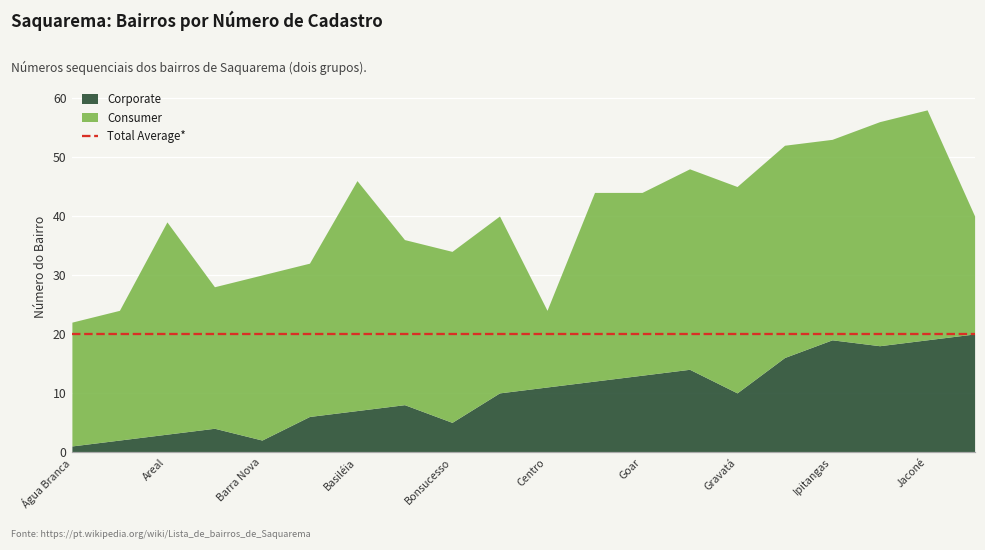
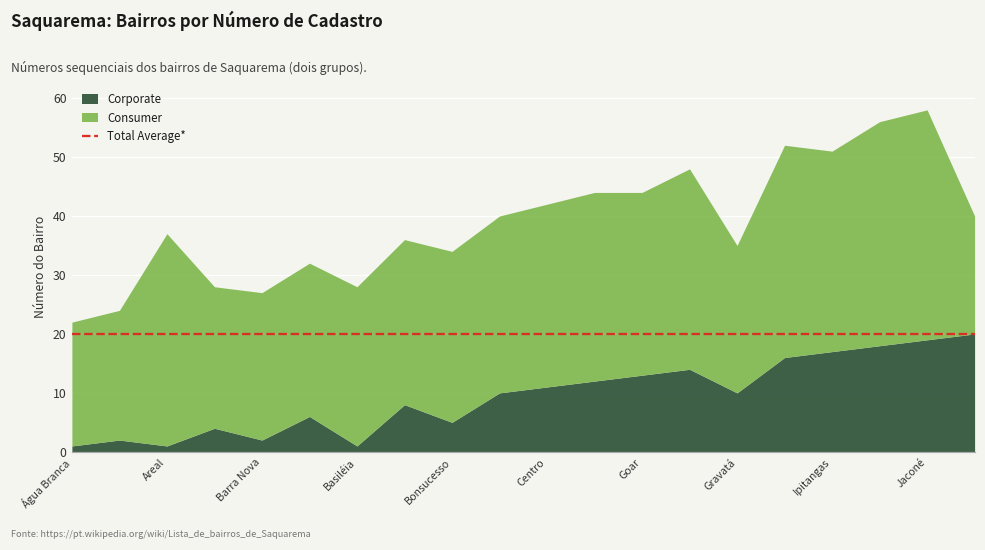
Corporate, Areal: 3 -> 1
Consumer, Barra Nova: 28 -> 25
Corporate, Basiléia: 7 -> 1
Consumer, Basiléia: 39 -> 27
Consumer, Centro: 13 -> 31
Consumer, Gravatá: 35 -> 25
Corporate, Ipitangas: 19 -> 17
